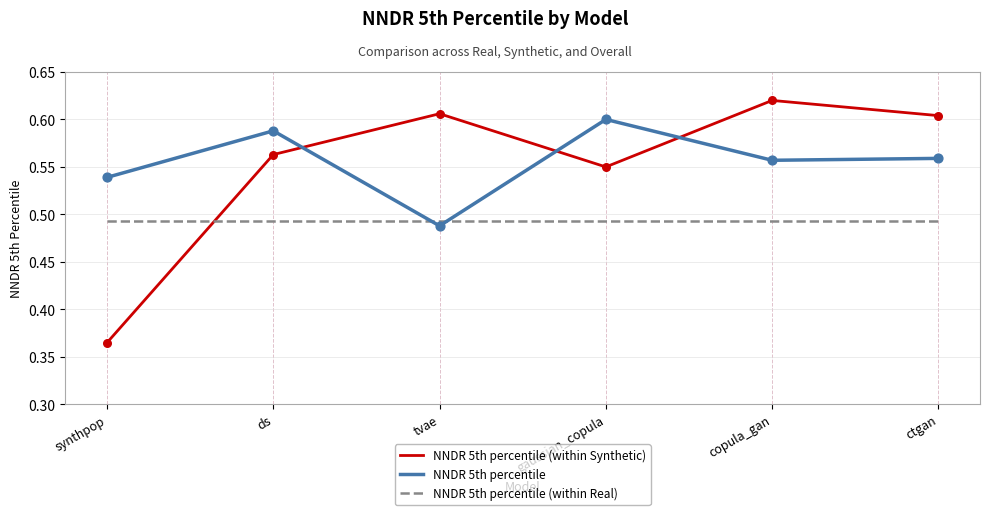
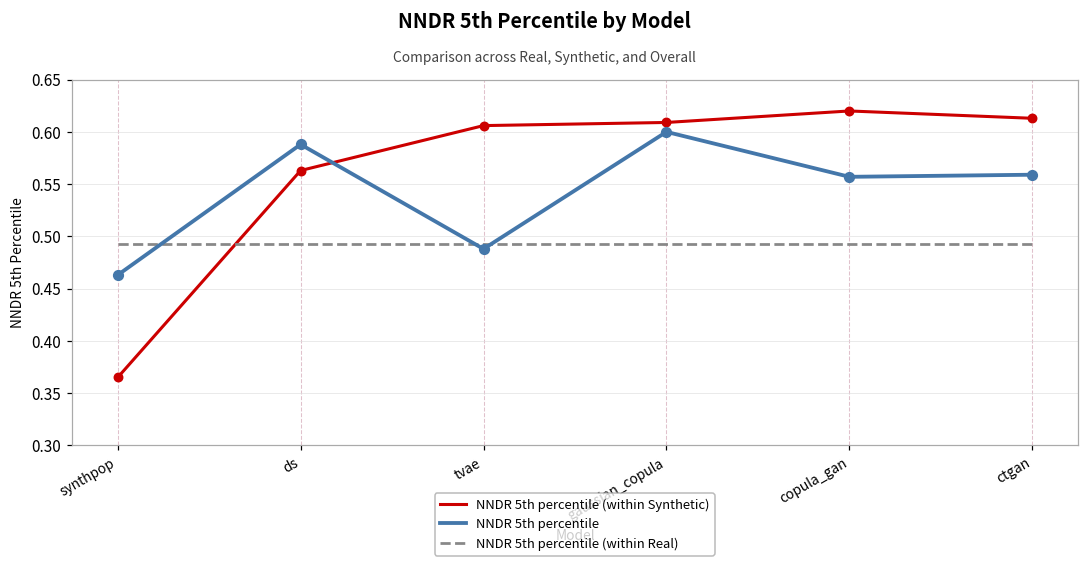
NNDR 5th percentile, synthpop: 0.54 -> 0.46
NNDR 5th percentile (within Synthetic), gaussian_copula: 0.55 -> 0.61
NNDR 5th percentile (within Synthetic), ctgan: 0.60 -> 0.61
